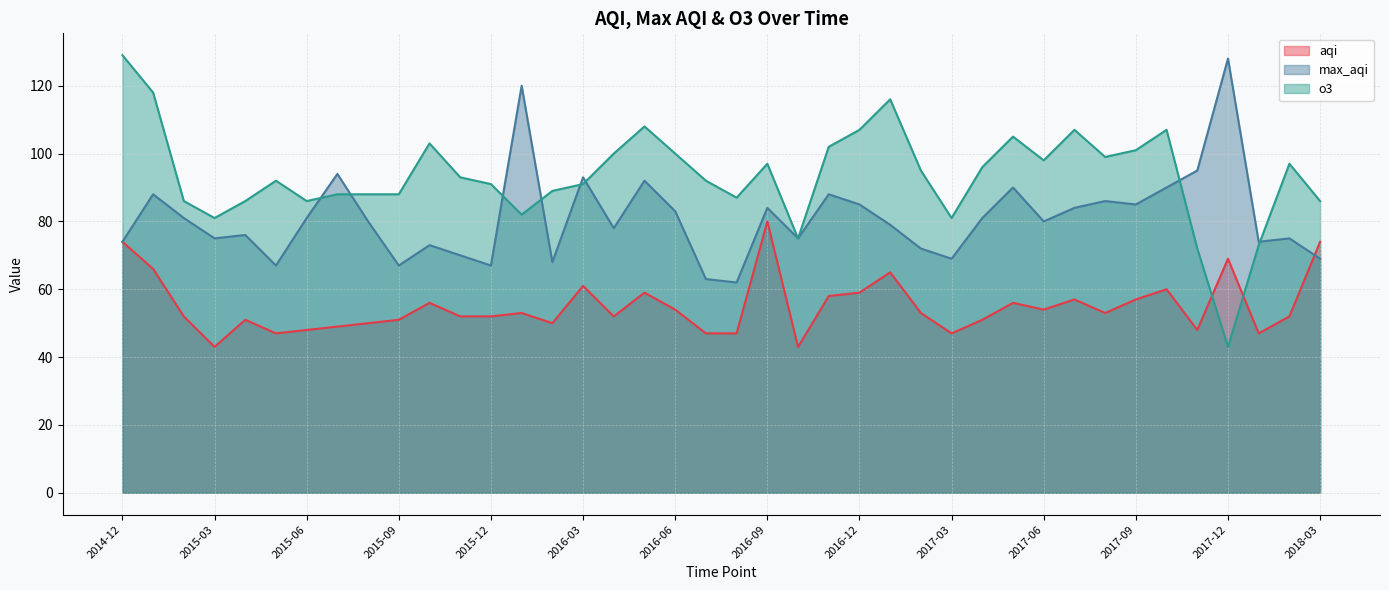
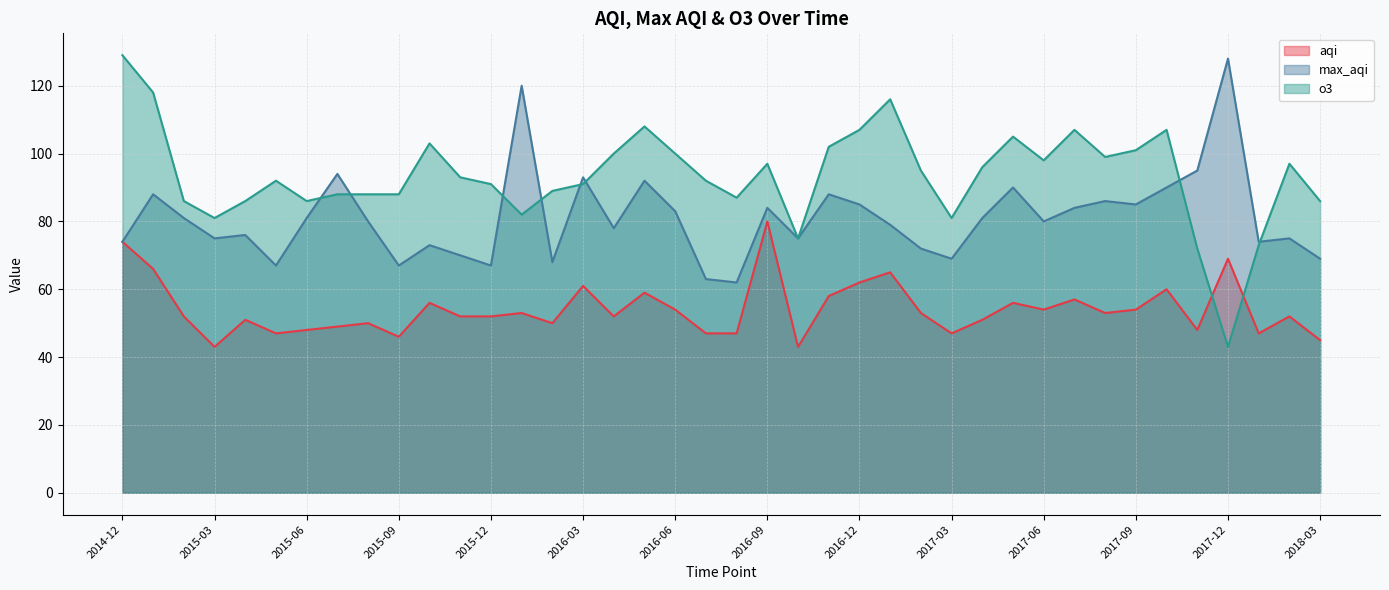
aqi, 2015-09: 51 -> 46
aqi, 2016-12: 59 -> 62
aqi, 2017-09: 57 -> 54
aqi, 2018-03: 74 -> 45
